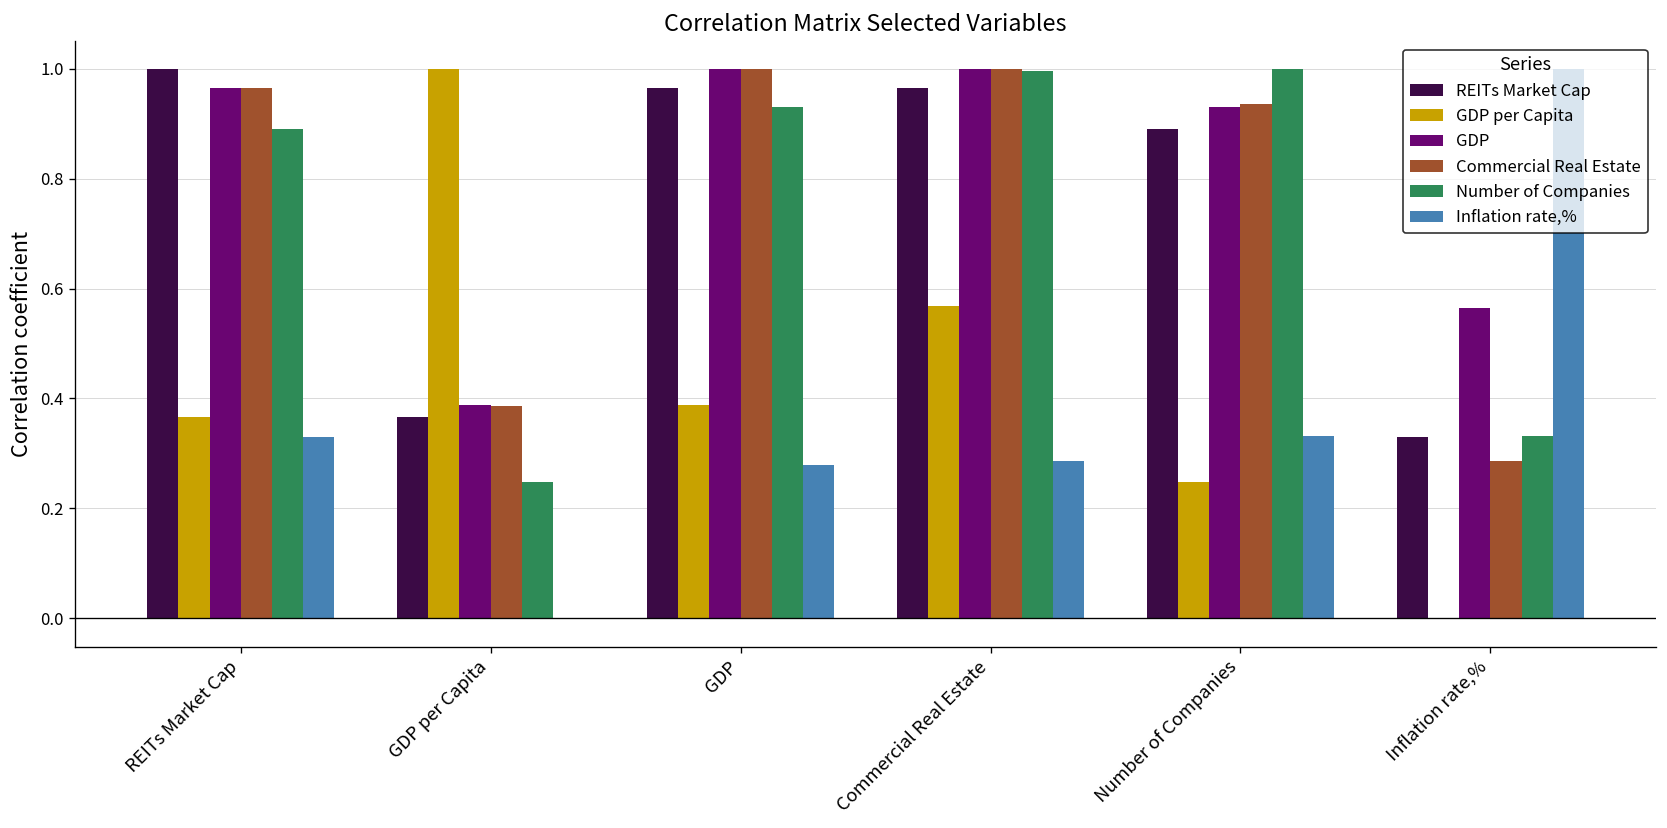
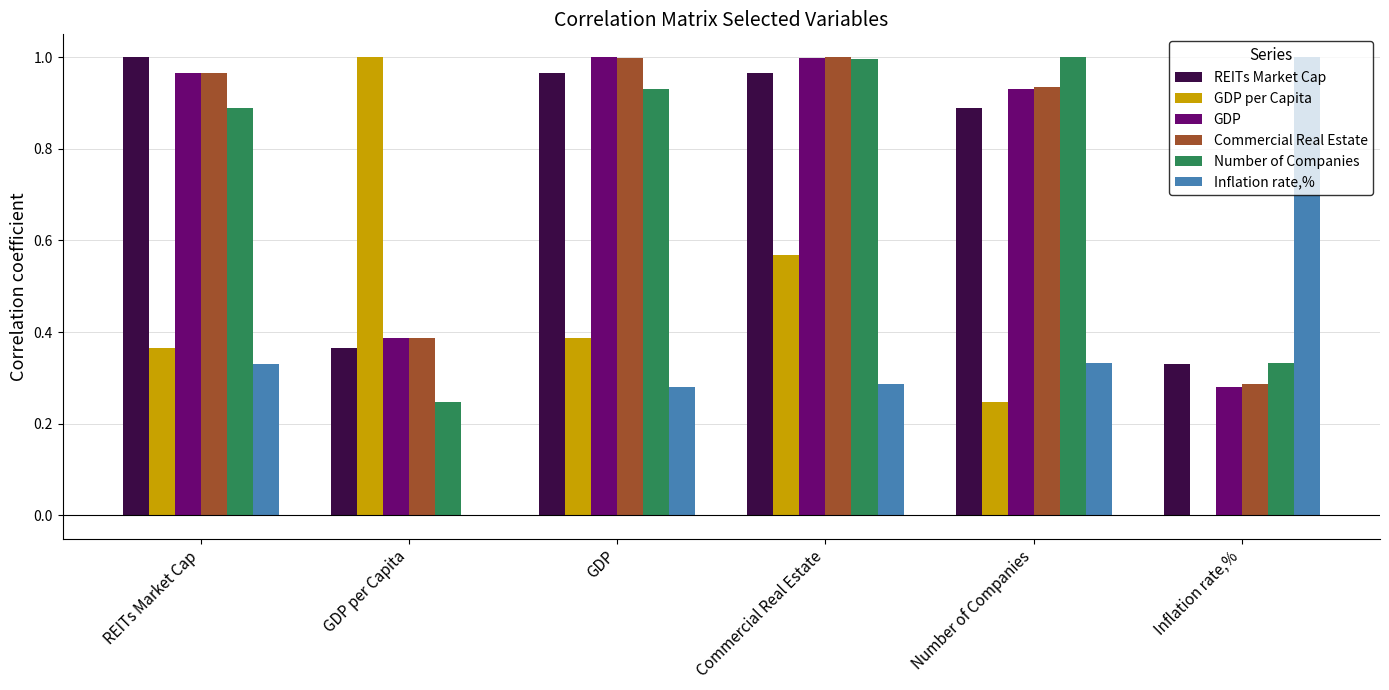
GDP, Inflation rate,%: 0.57 -> 0.28
